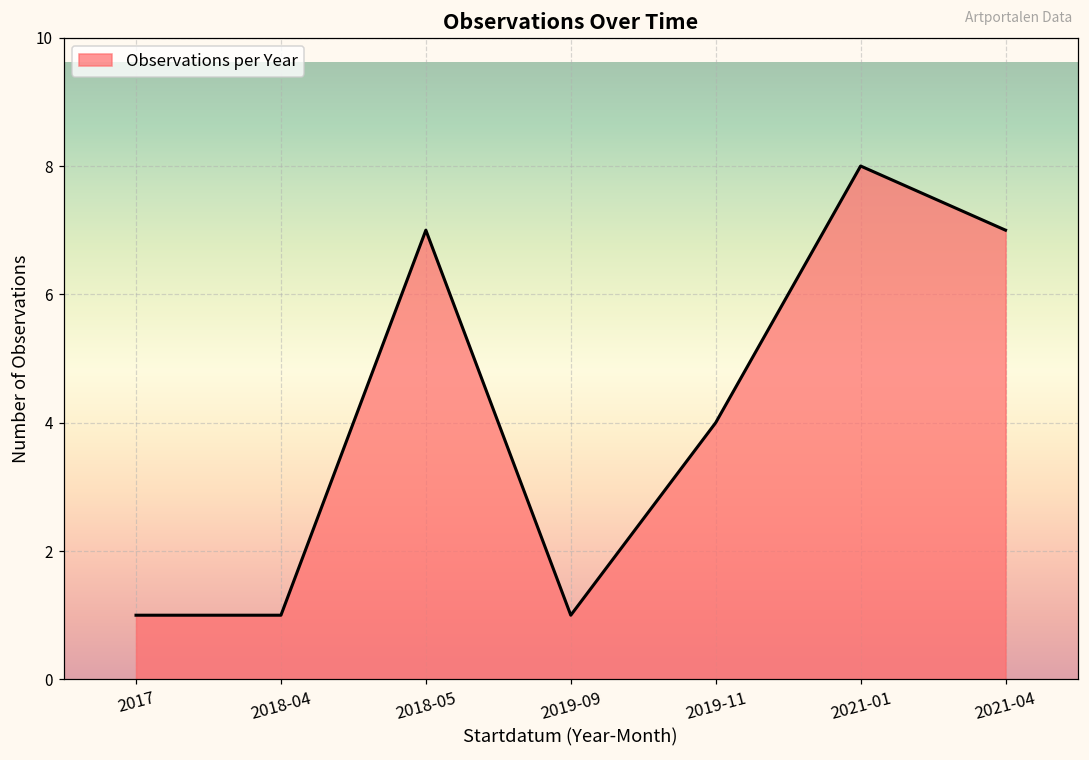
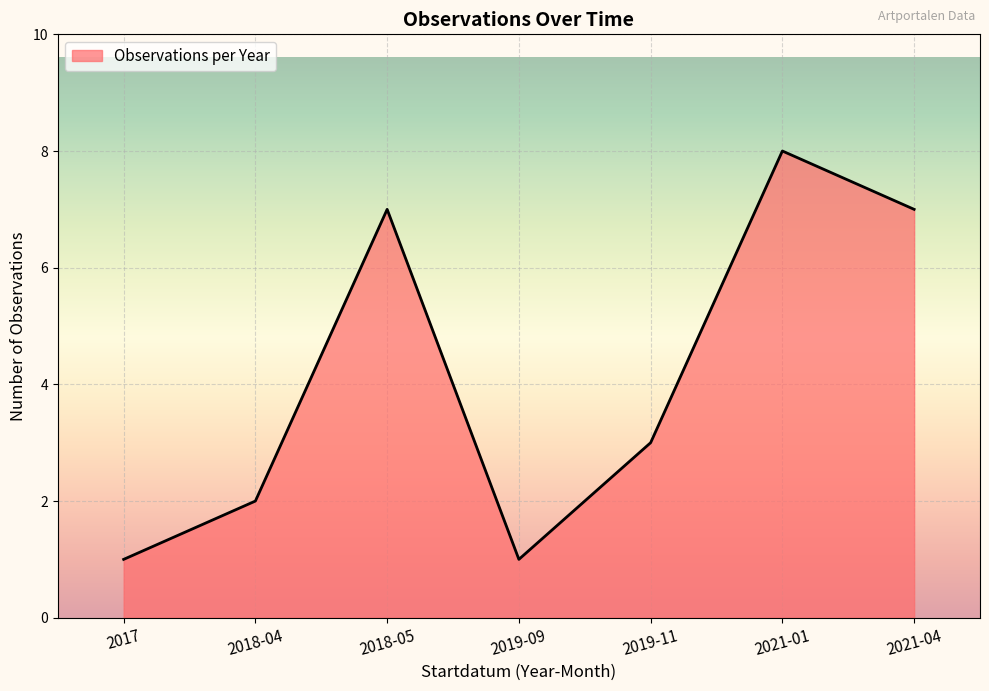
2018-04: 1 -> 2
2019-11: 4 -> 3
